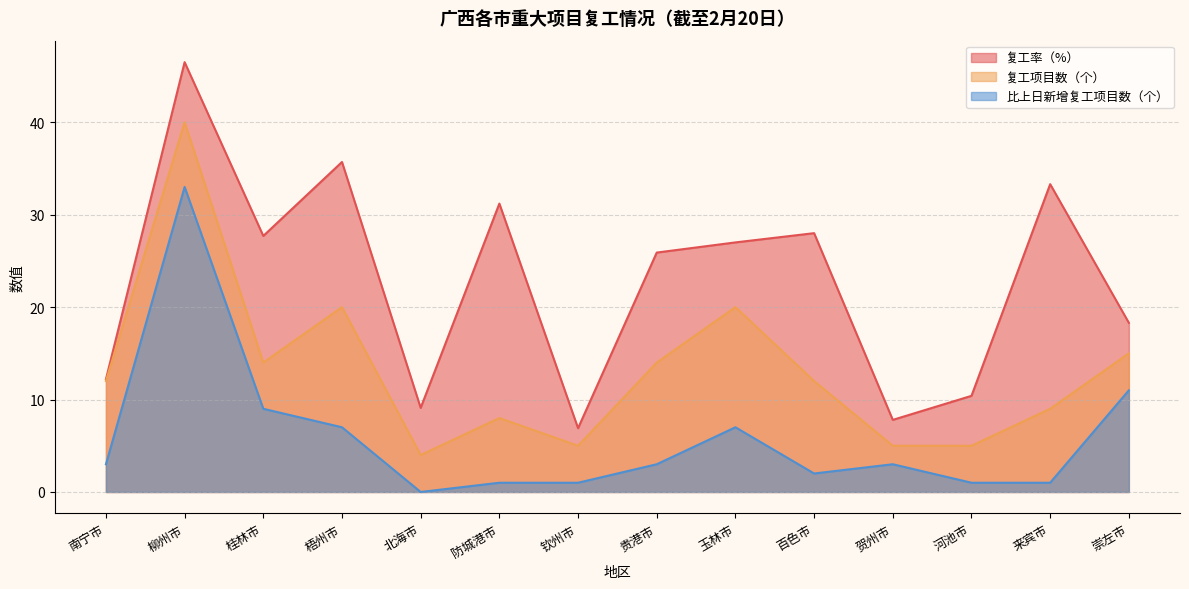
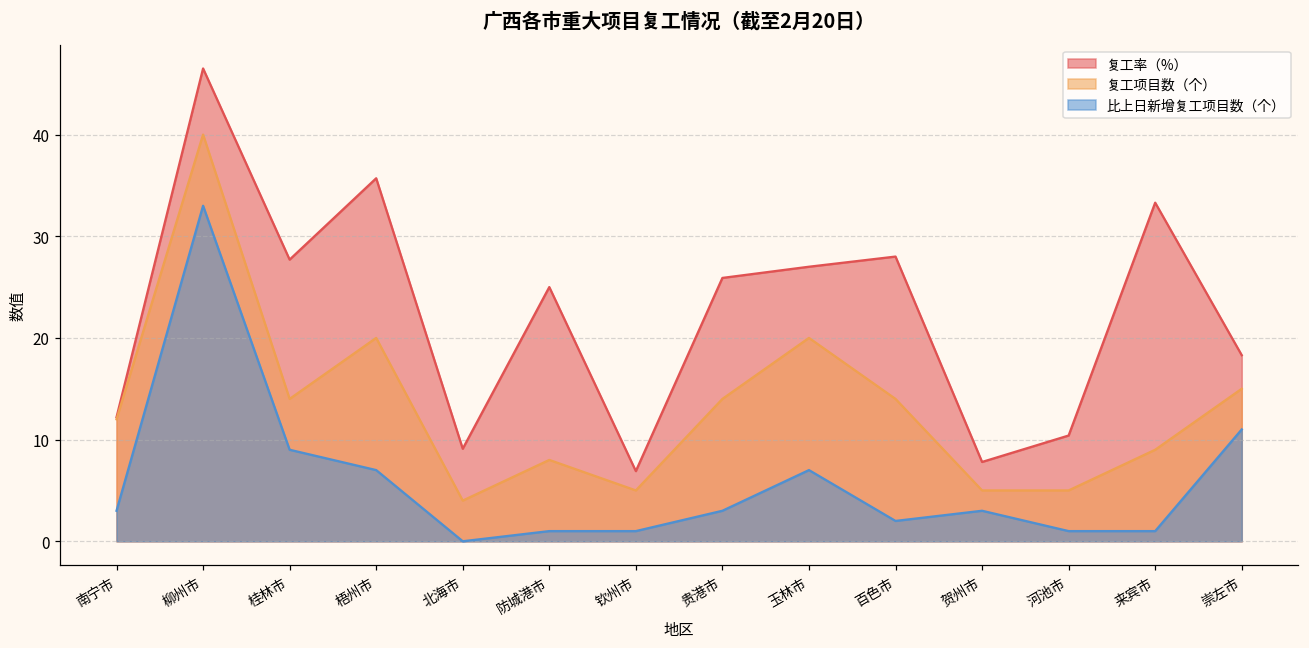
复工率（%）, 防城港市: 31 -> 25
复工项目数（个）, 百色市: 12 -> 14
